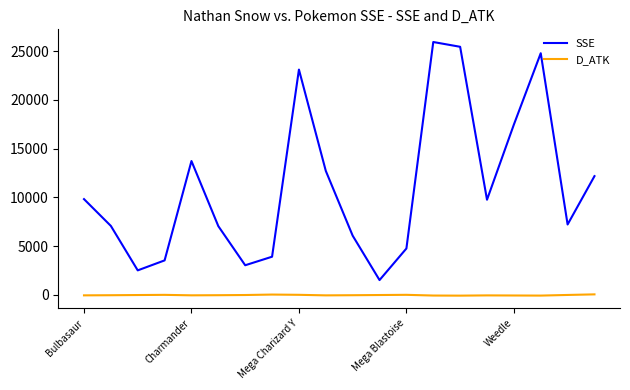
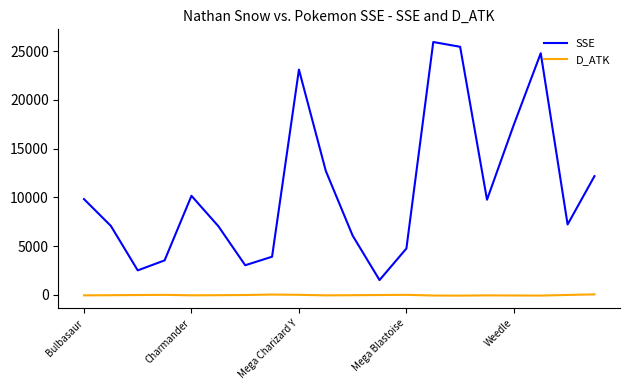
SSE, Charmander: 14000 -> 10000
